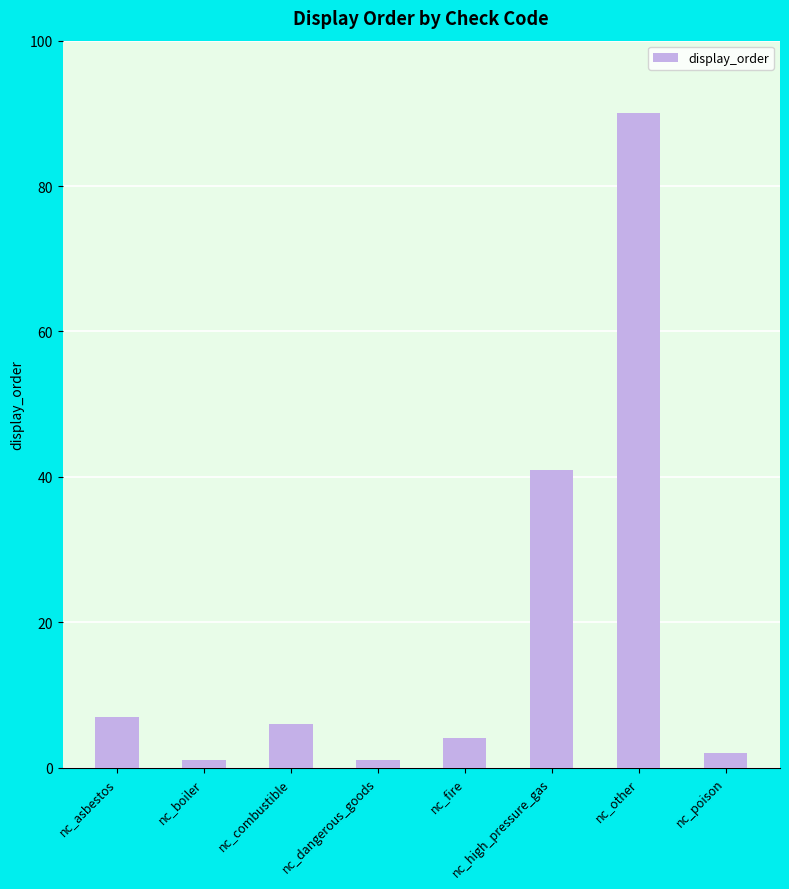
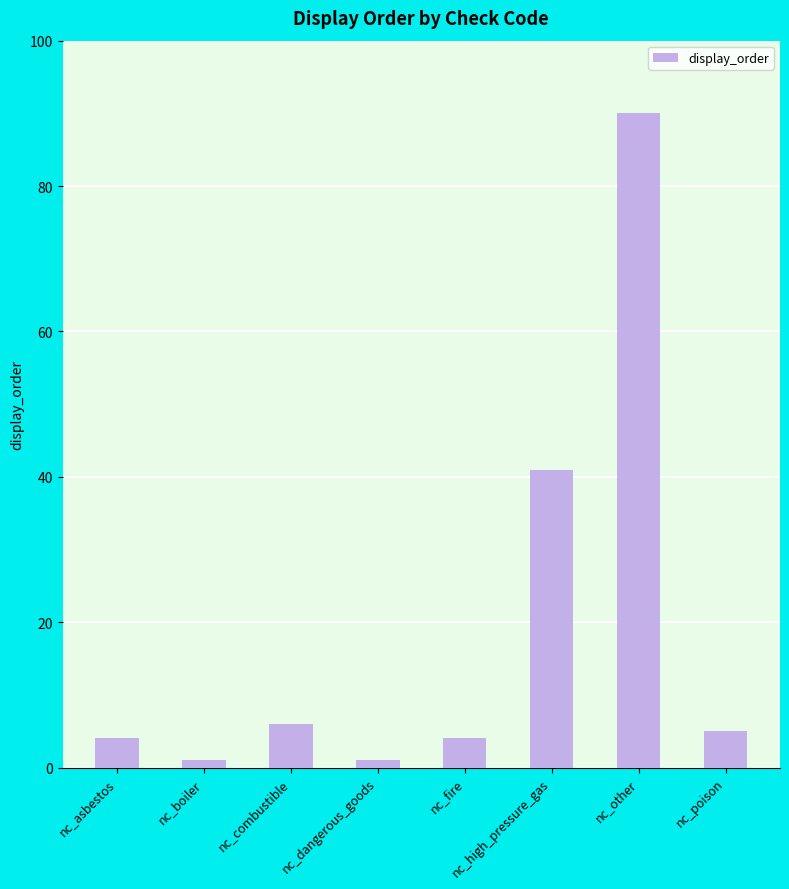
nc_asbestos: 7 -> 4
nc_poison: 2 -> 5
